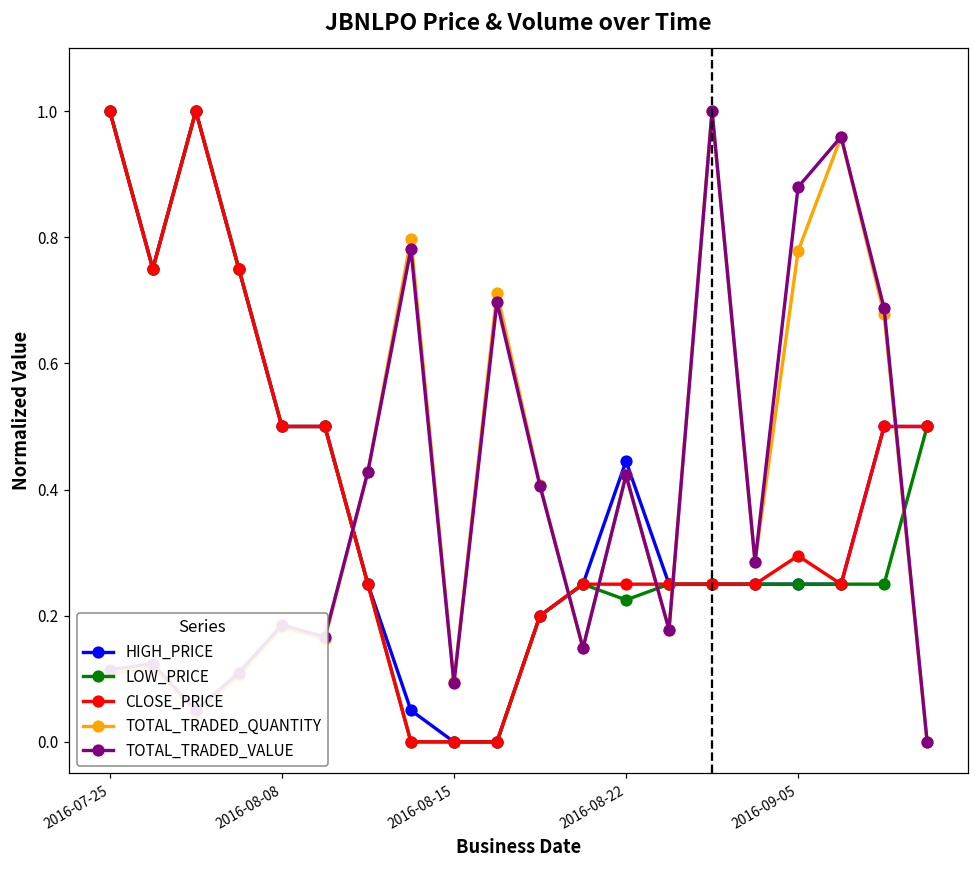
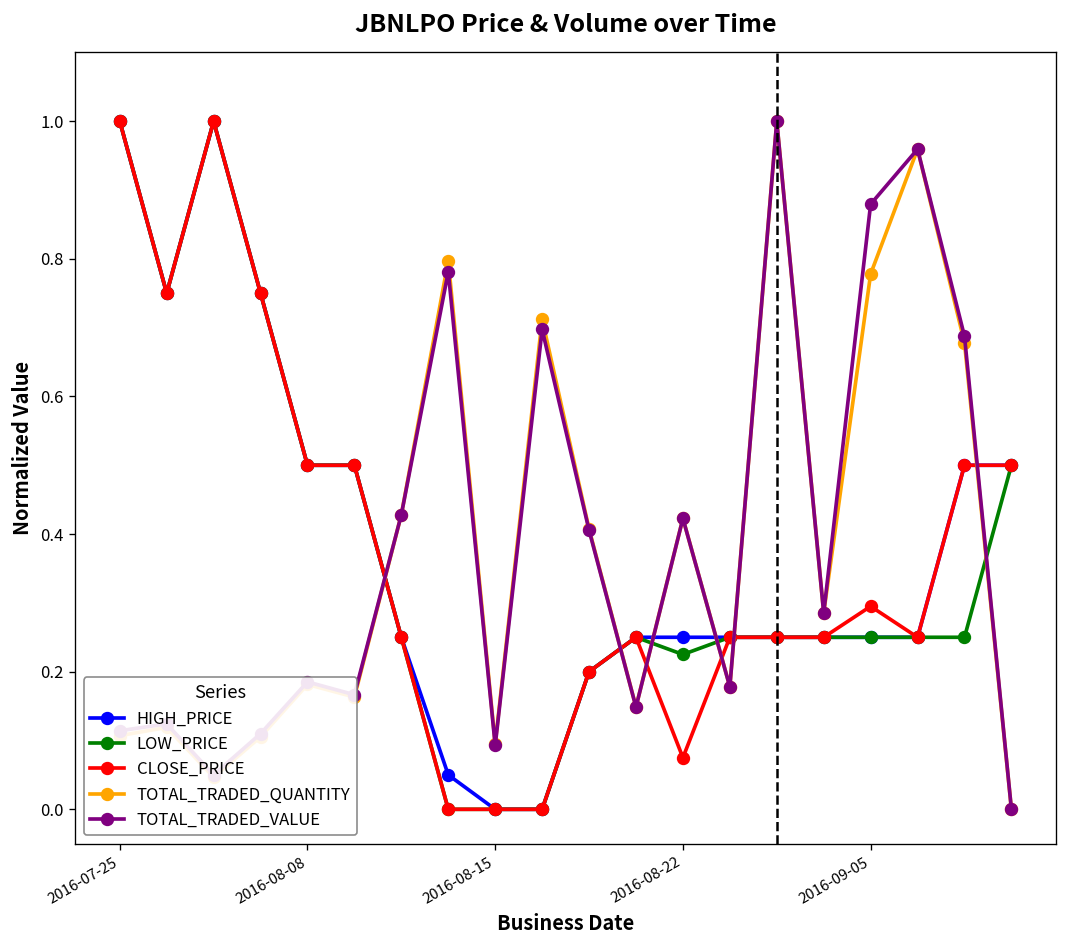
HIGH_PRICE, 2016-08-22: 0.45 -> 0.25
CLOSE_PRICE, 2016-08-22: 0.25 -> 0.08
